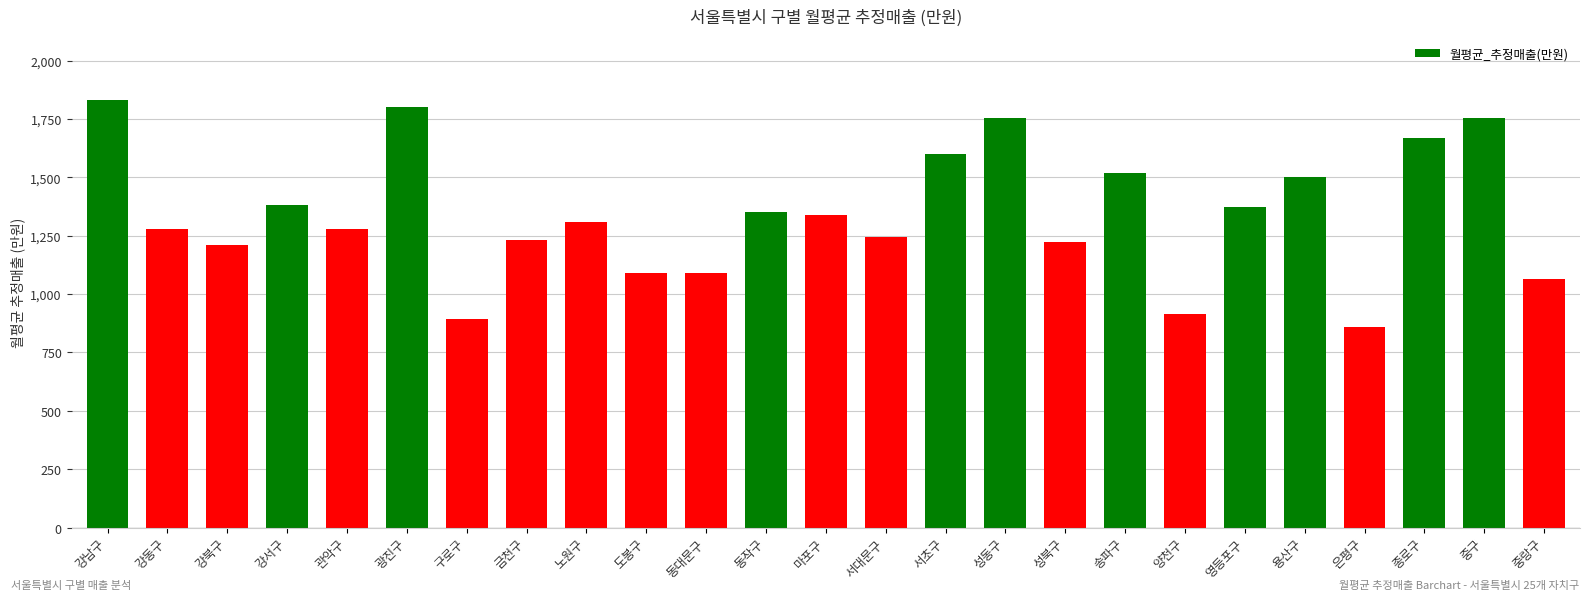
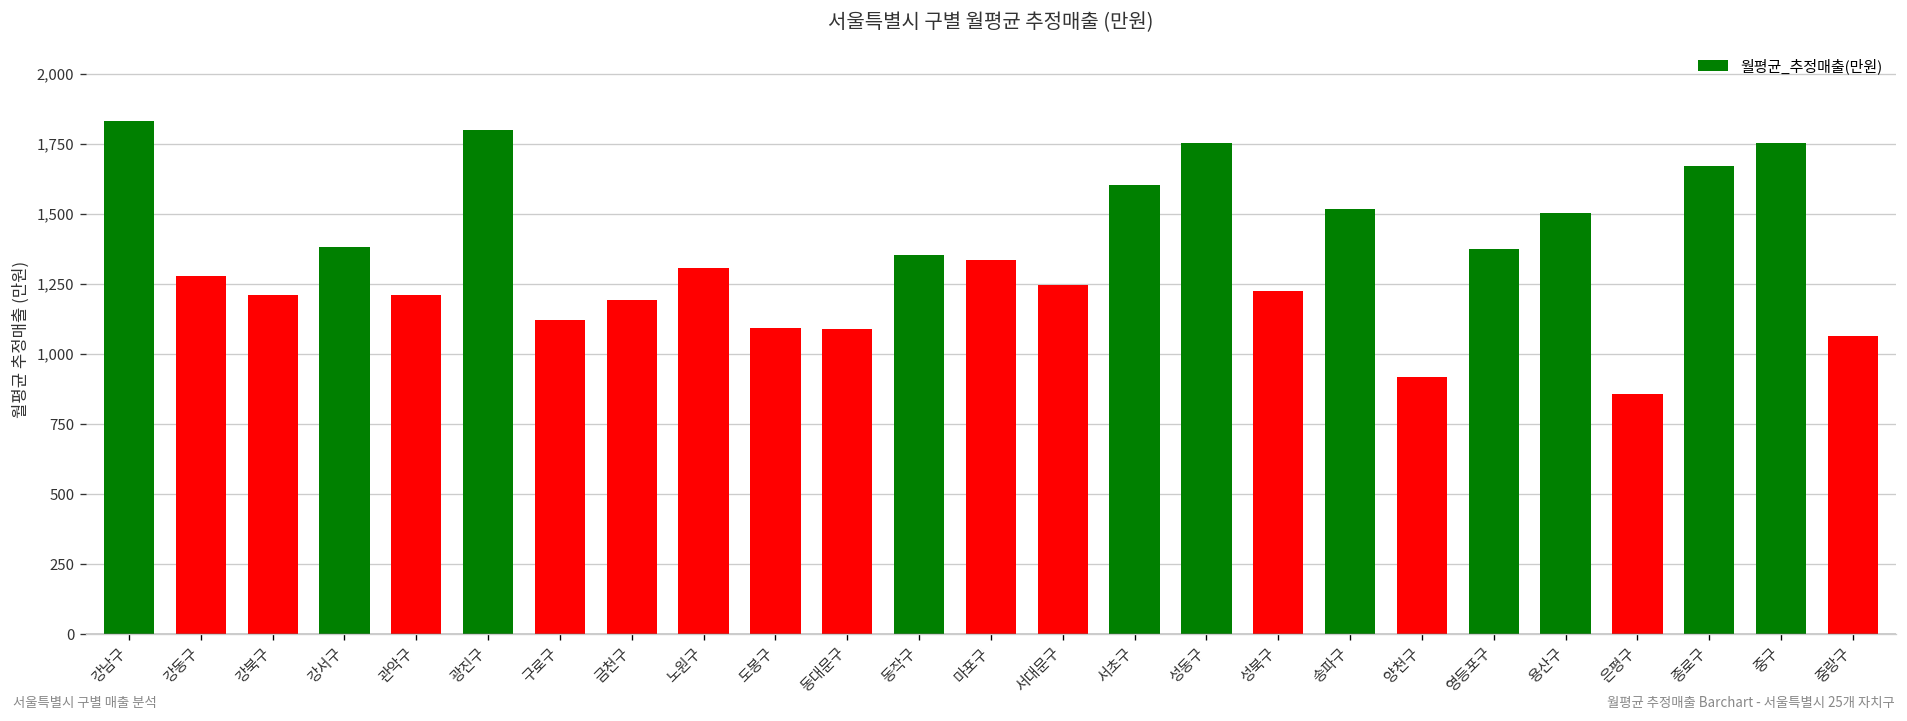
관악구: 1,280 -> 1,210
구로구: 900 -> 1,120
금천구: 1,230 -> 1,190
